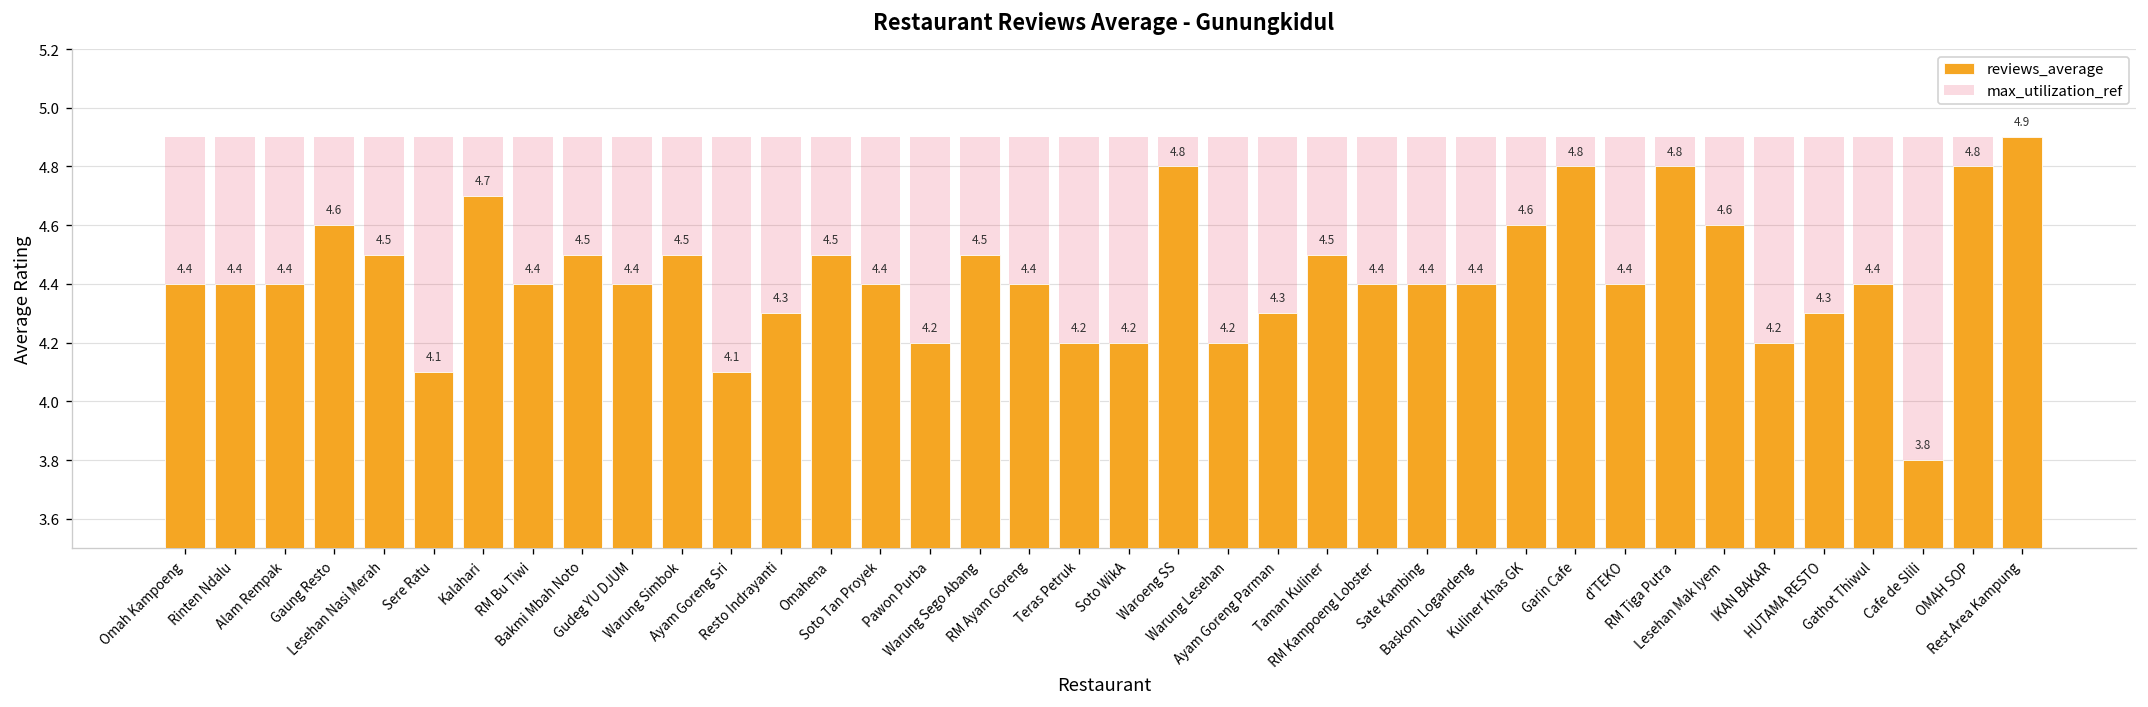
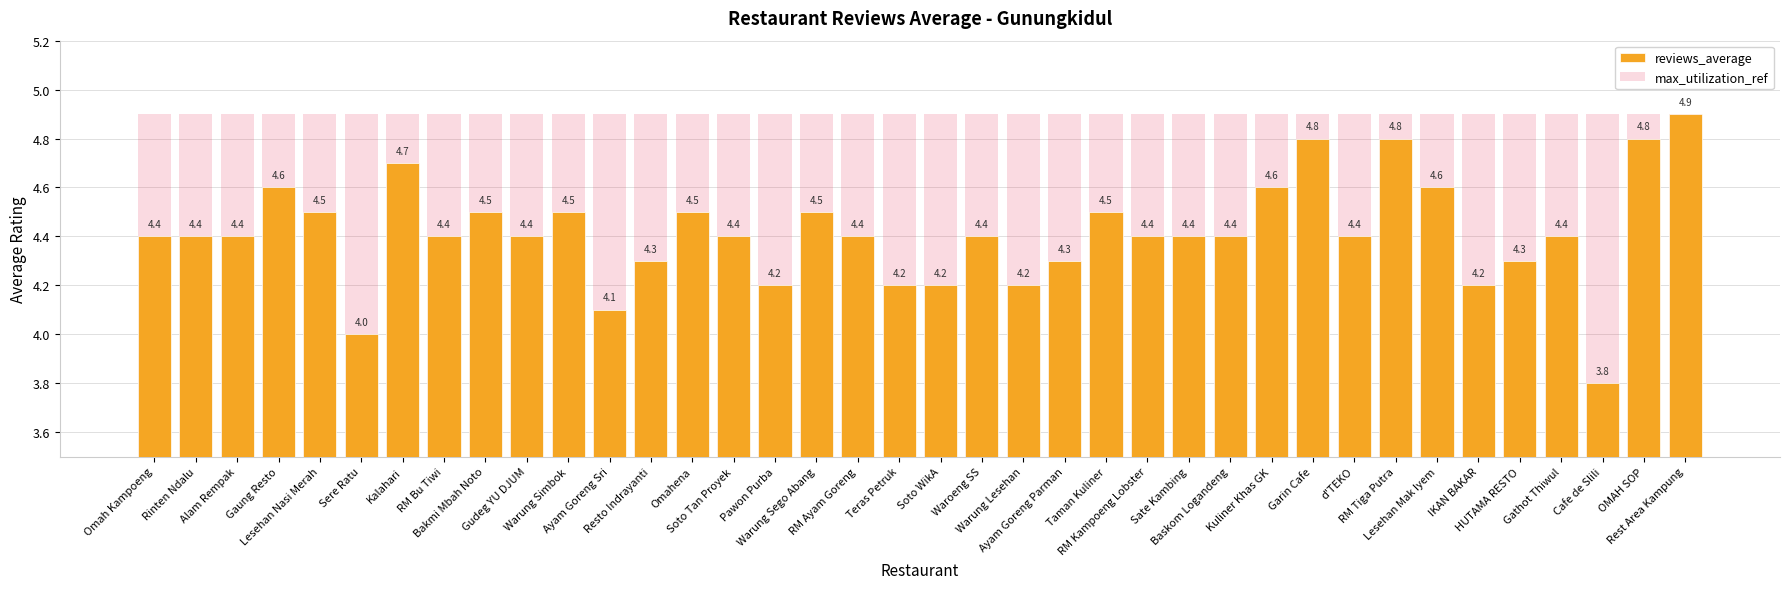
reviews_average, Sere Ratu: 4.1 -> 4.0
reviews_average, Waroeng SS: 4.8 -> 4.4
